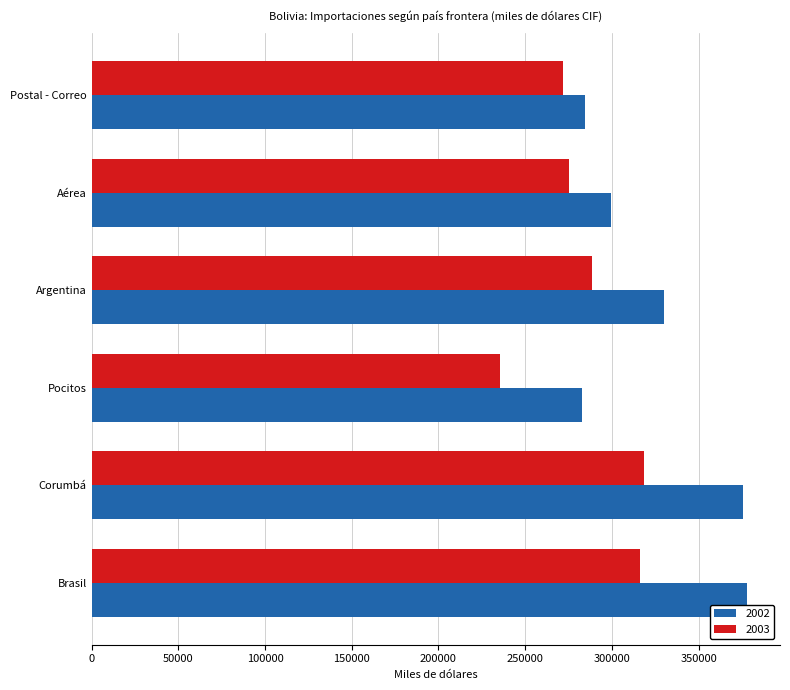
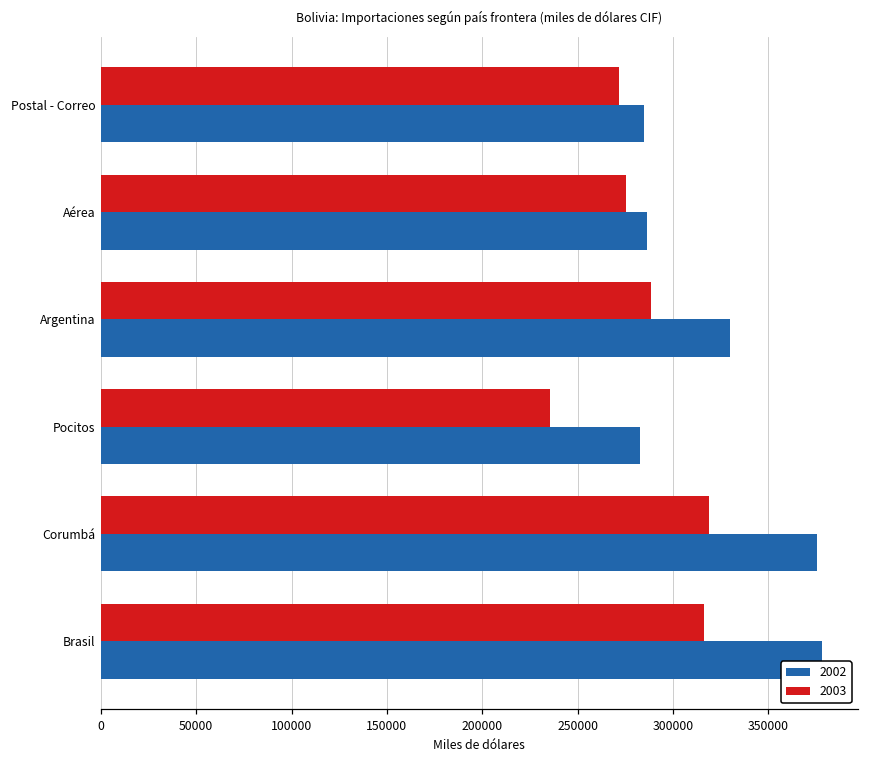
2002, Aérea: 300000 -> 286000
